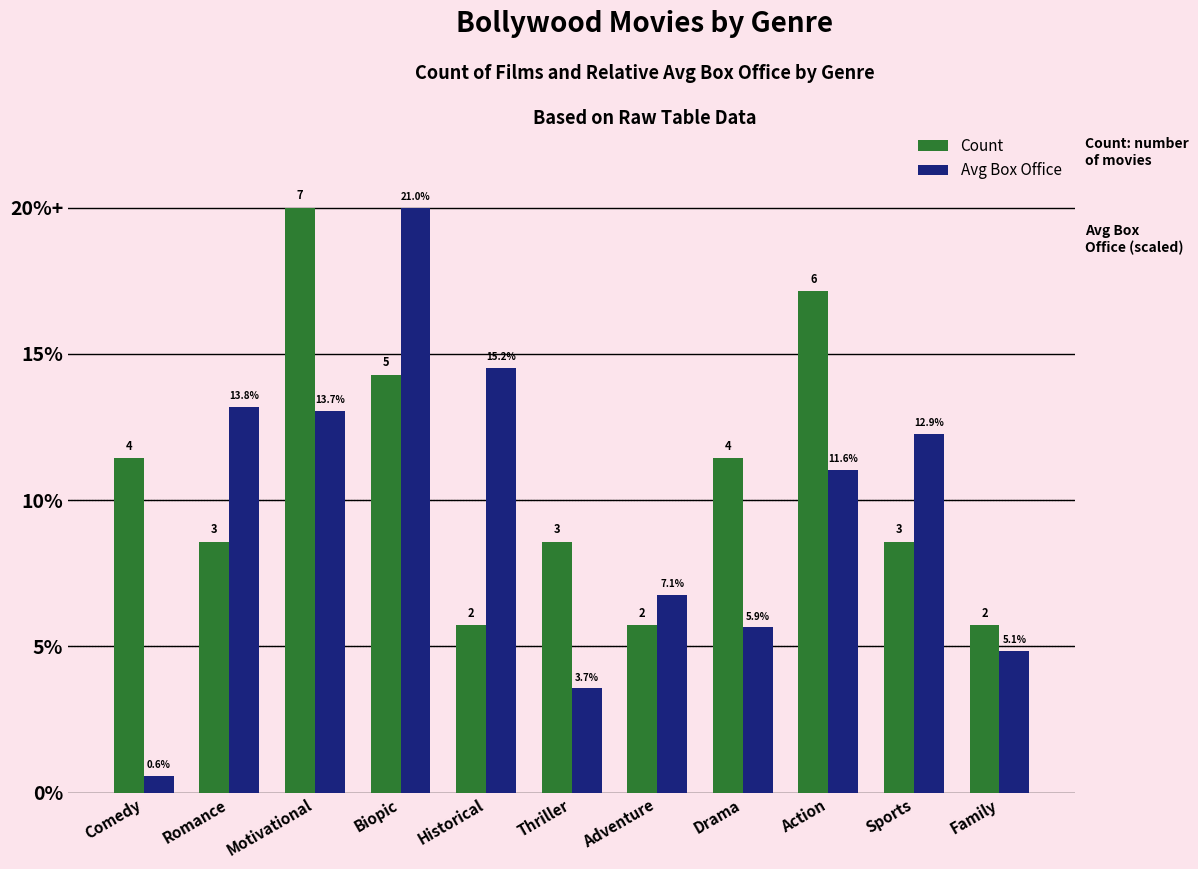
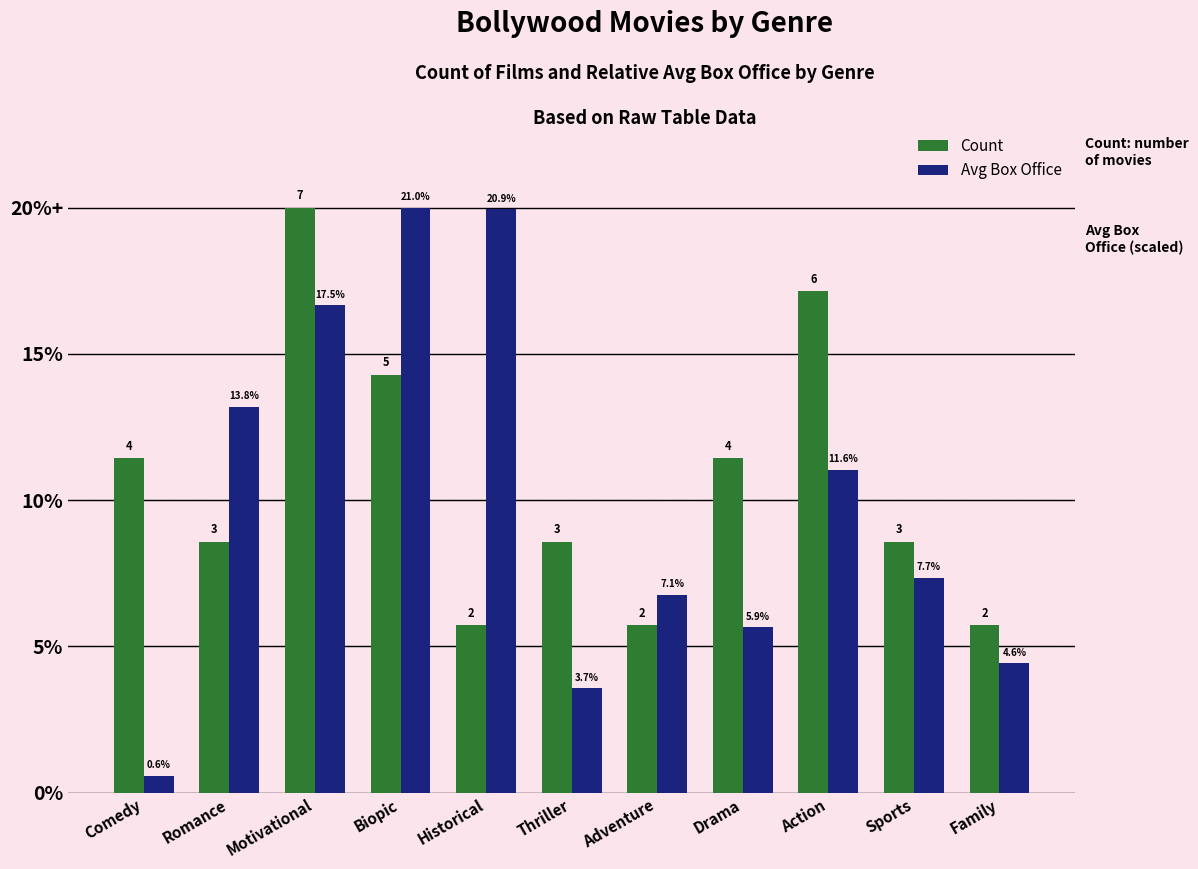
Avg Box Office, Motivational: 13.7% -> 17.5%
Avg Box Office, Historical: 15.2% -> 20.9%
Avg Box Office, Sports: 12.9% -> 7.7%
Avg Box Office, Family: 5.1% -> 4.6%
